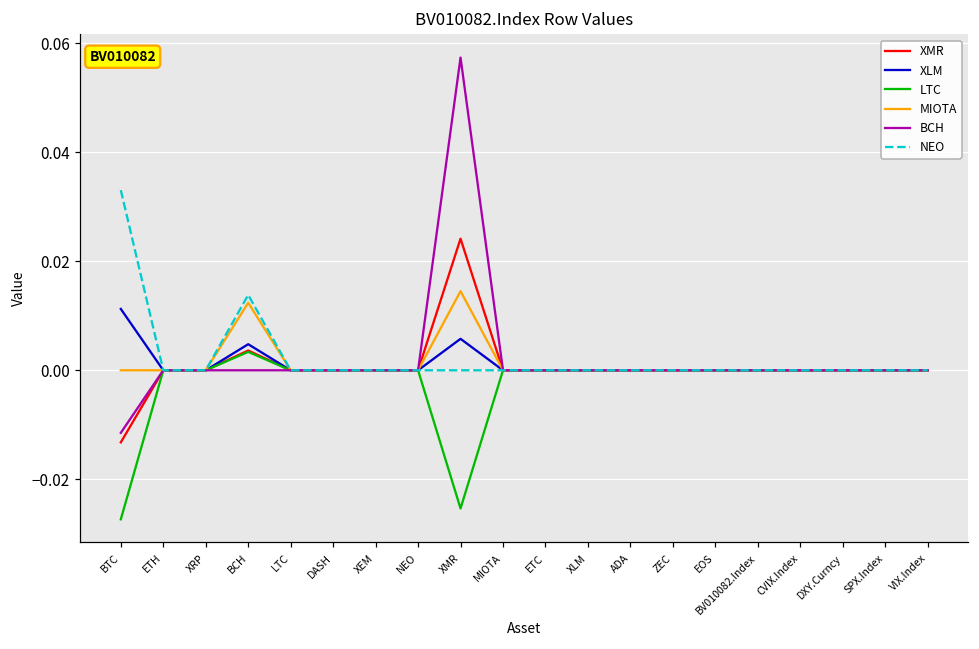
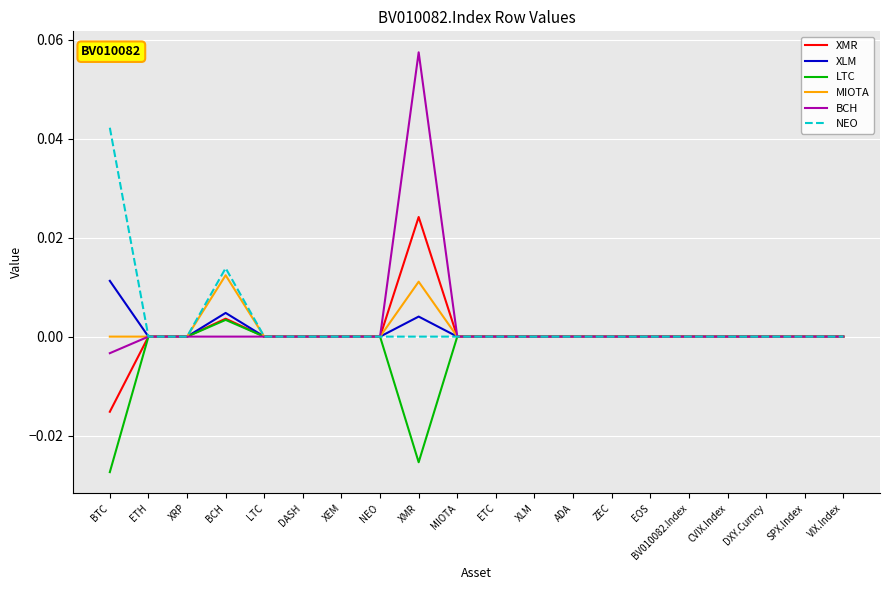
XMR, BTC: -0.013 -> -0.015
BCH, BTC: -0.011 -> -0.003
NEO, BTC: 0.033 -> 0.042
XLM, XMR: 0.006 -> 0.004
MIOTA, XMR: 0.015 -> 0.011
